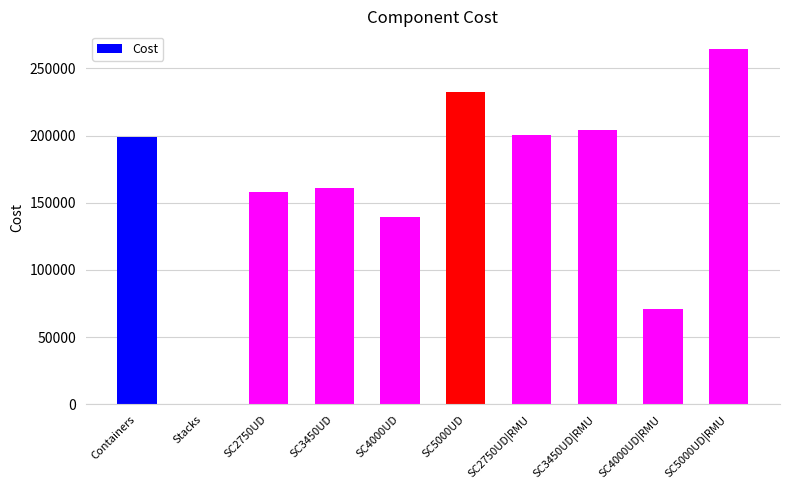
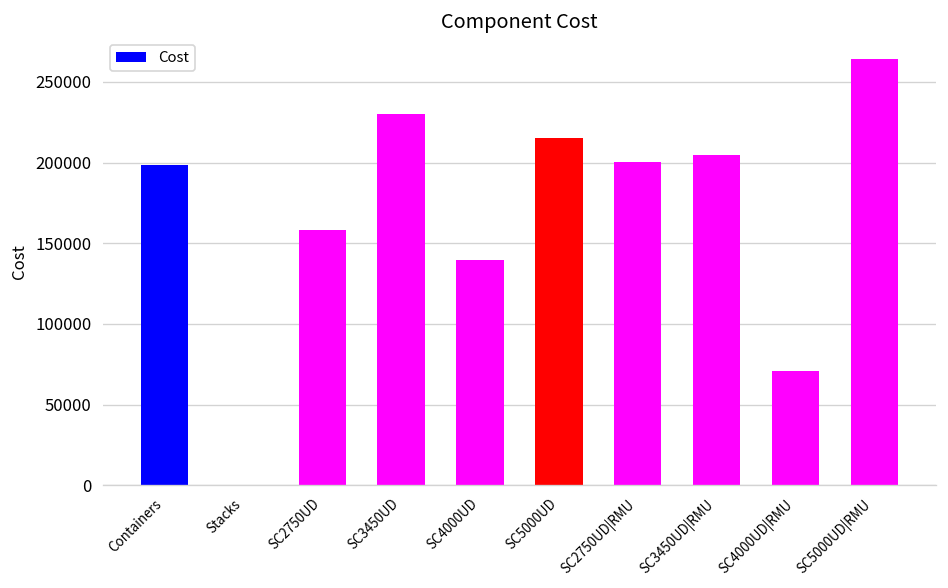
SC3450UD: 161000 -> 230000
SC5000UD: 233000 -> 215000
